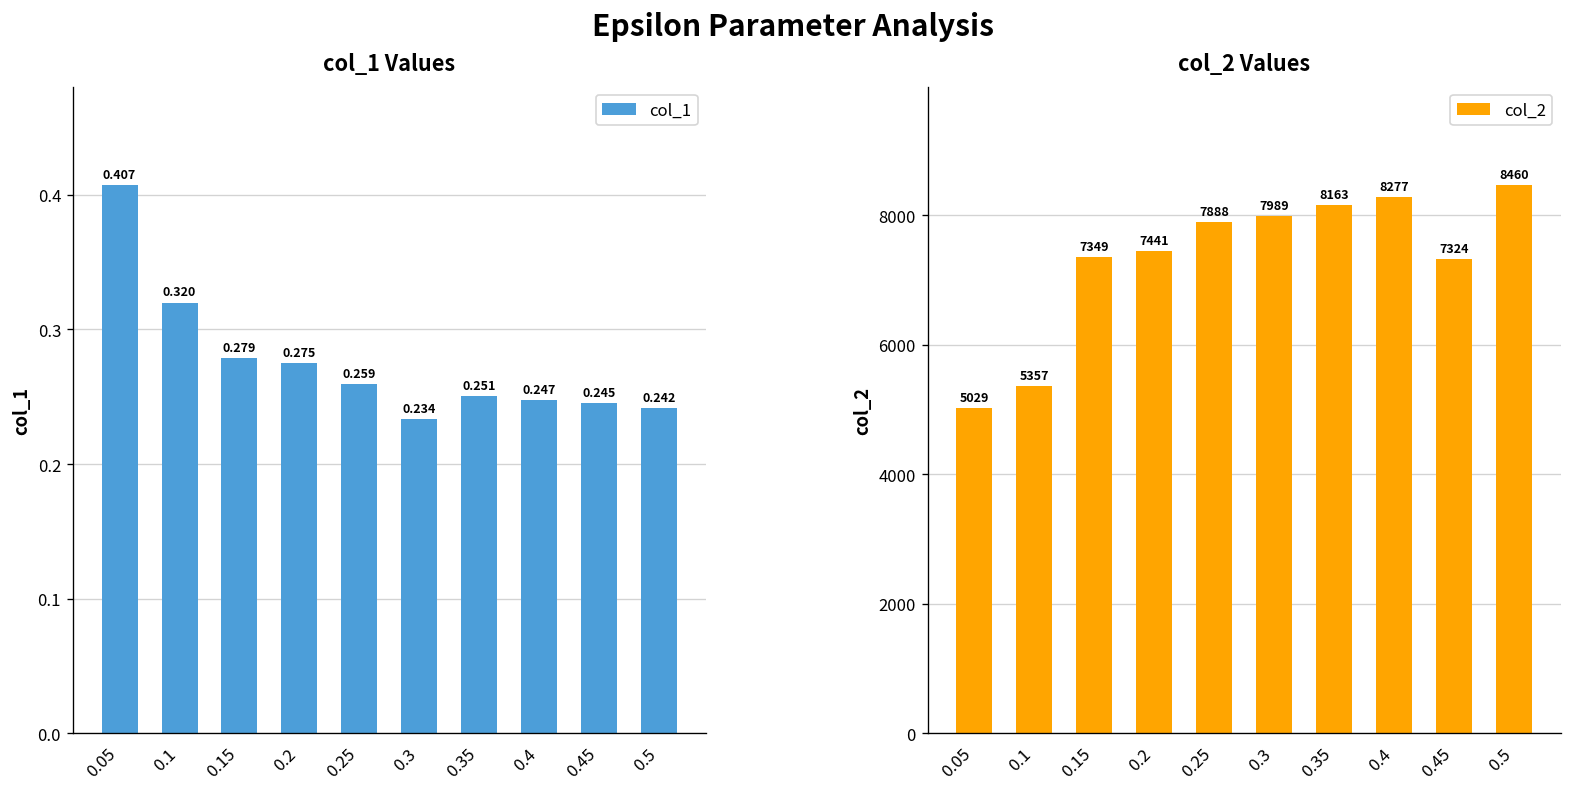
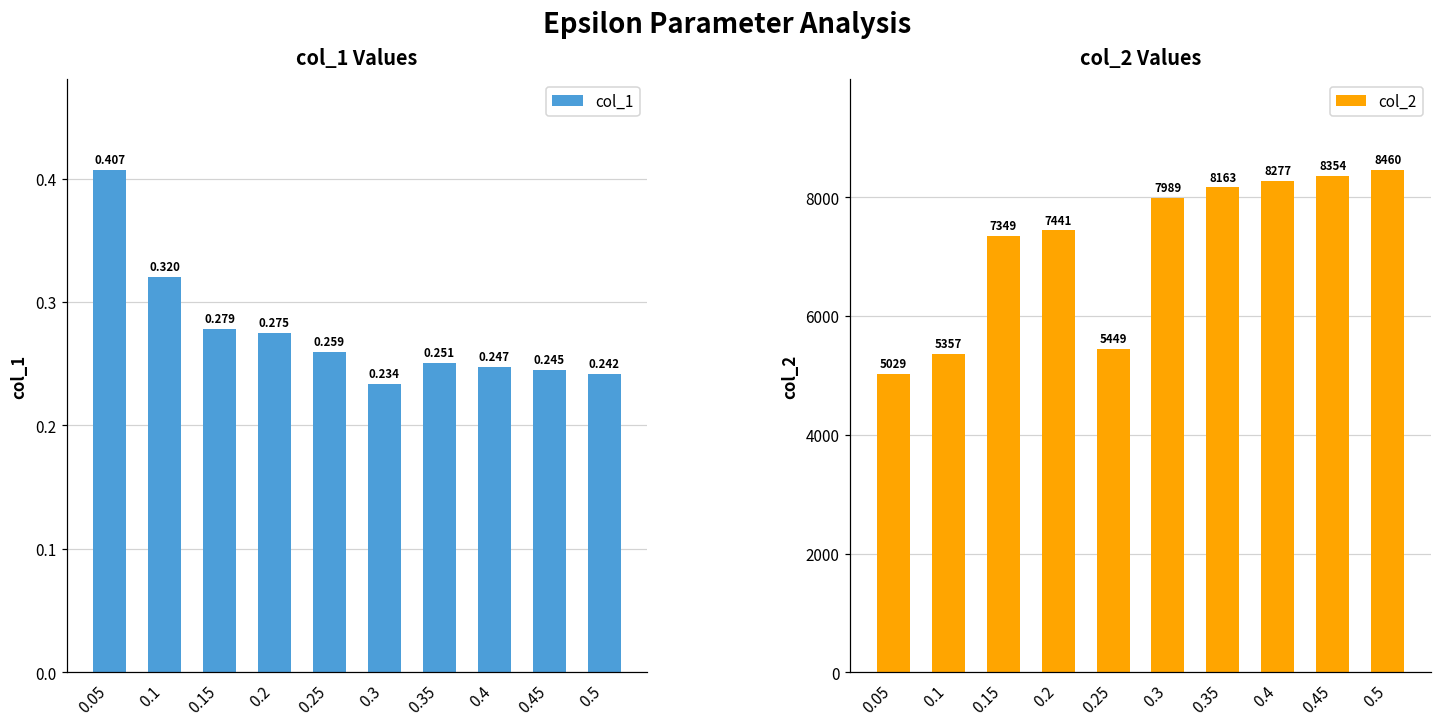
col_2 Values, 0.25: 7888 -> 5449
col_2 Values, 0.45: 7324 -> 8354
